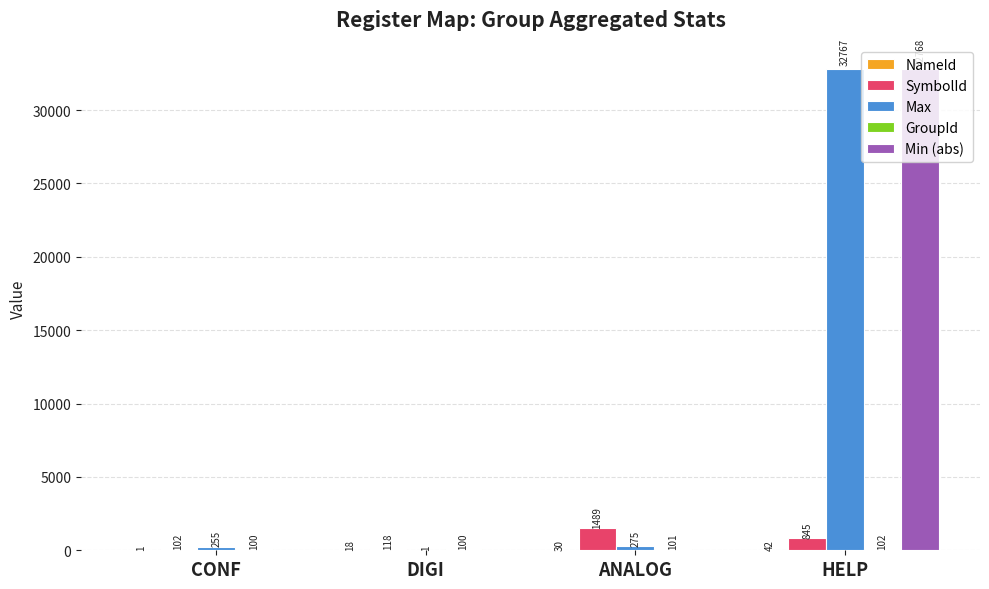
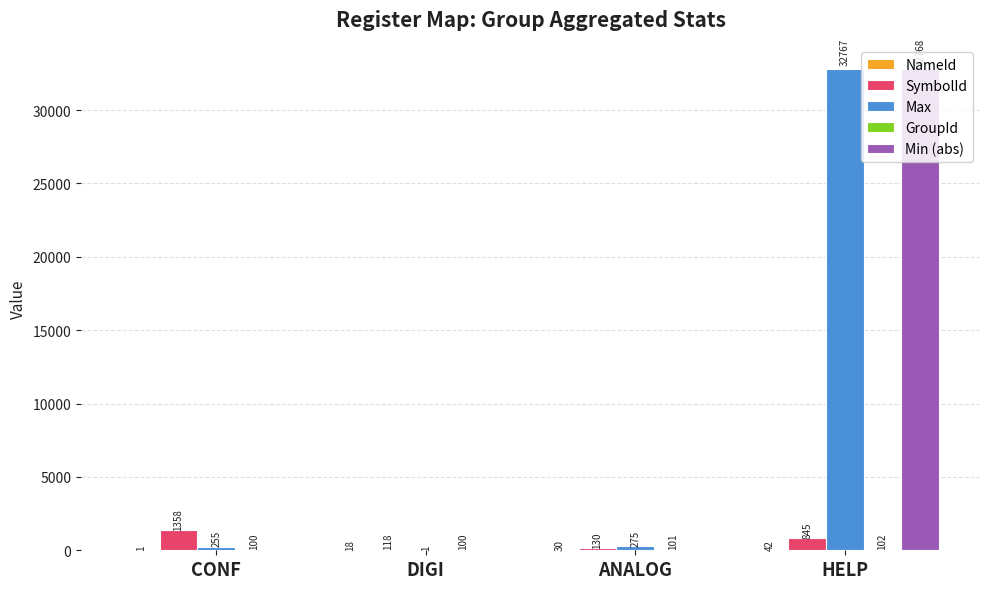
SymbolId, CONF: 102 -> 1358
SymbolId, ANALOG: 1489 -> 130
